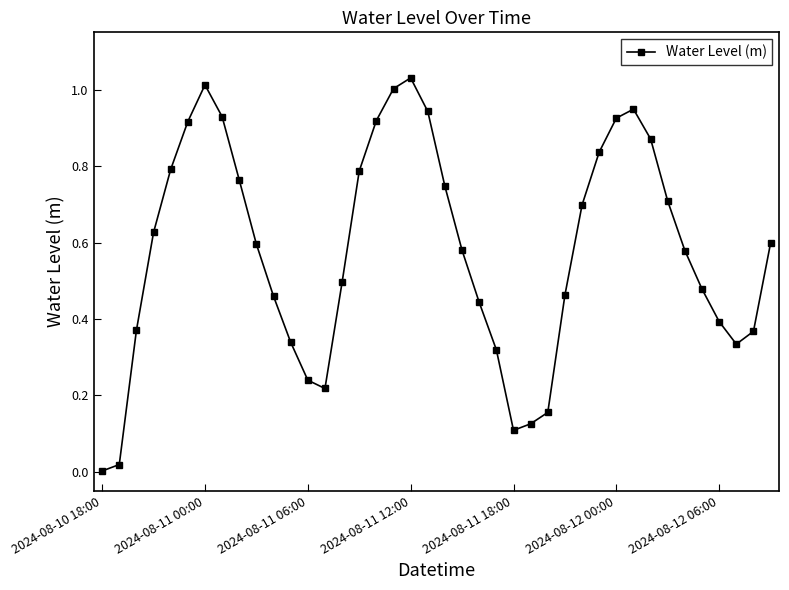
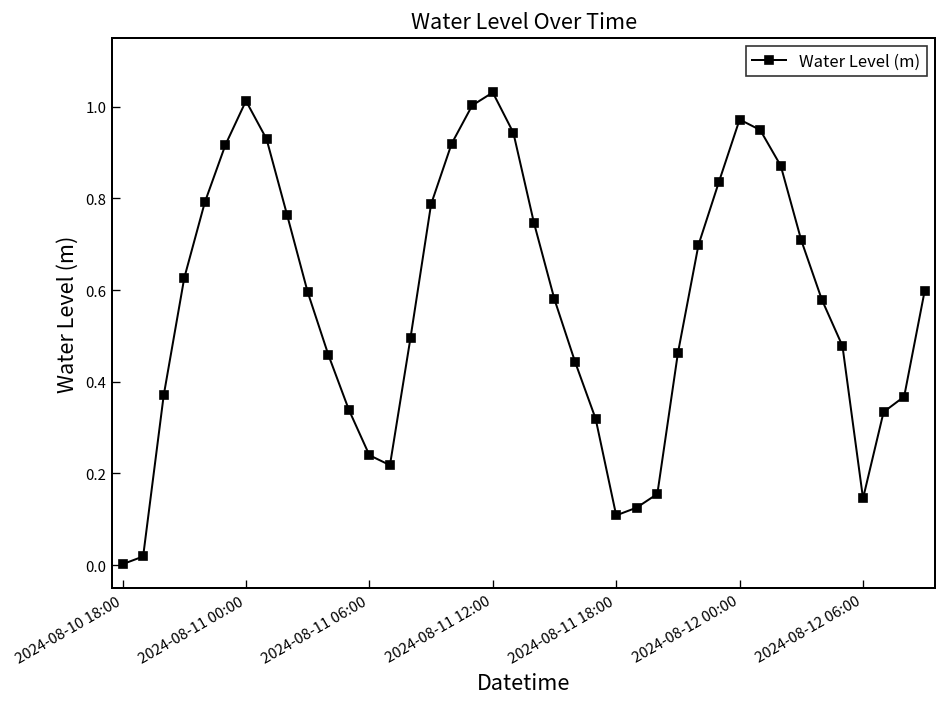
2024-08-12 00:00: 0.93 -> 0.97
2024-08-12 06:00: 0.39 -> 0.15
